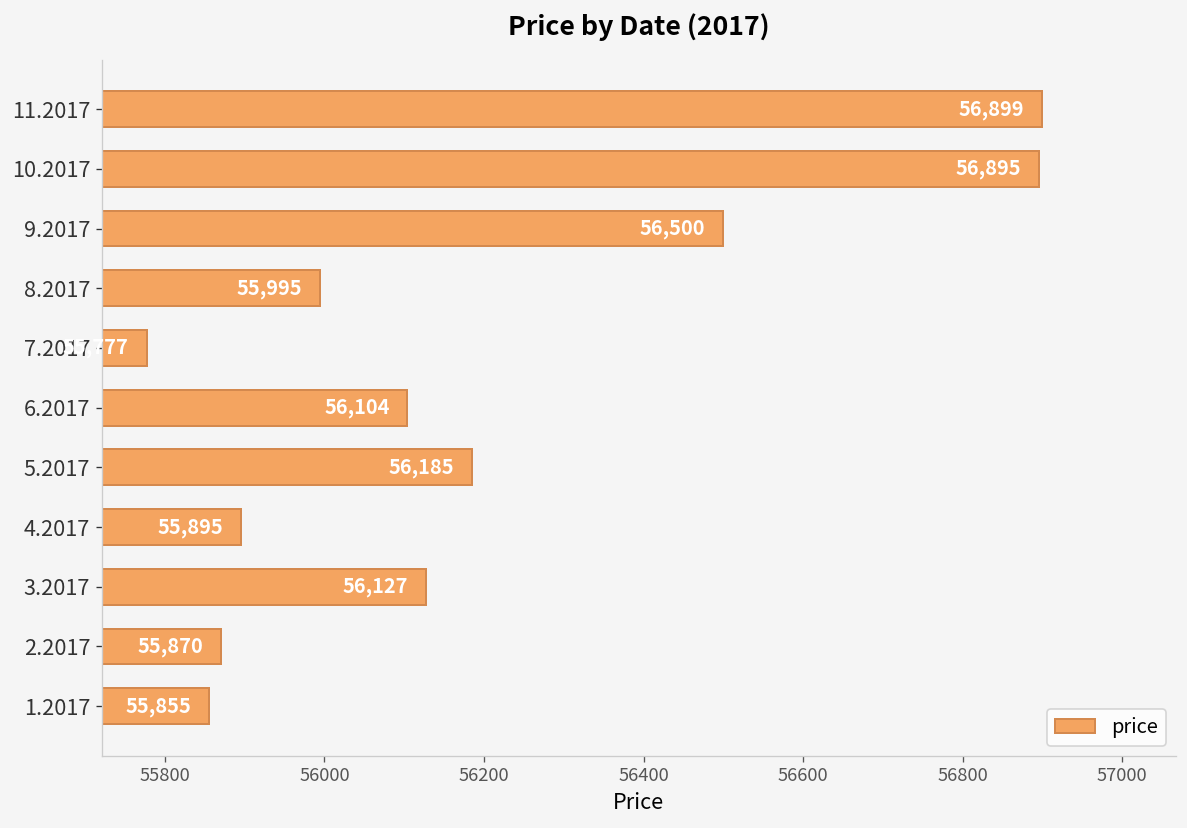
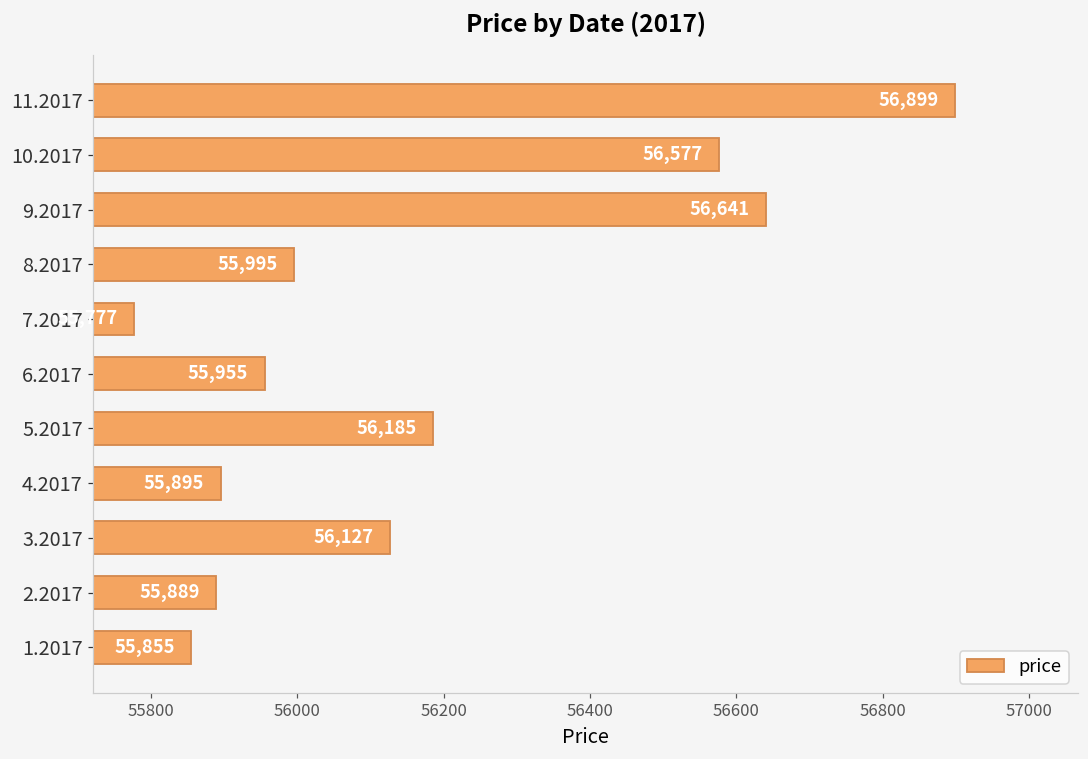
10.2017: 56,895 -> 56,577
9.2017: 56,500 -> 56,641
6.2017: 56,104 -> 55,955
2.2017: 55,870 -> 55,889
